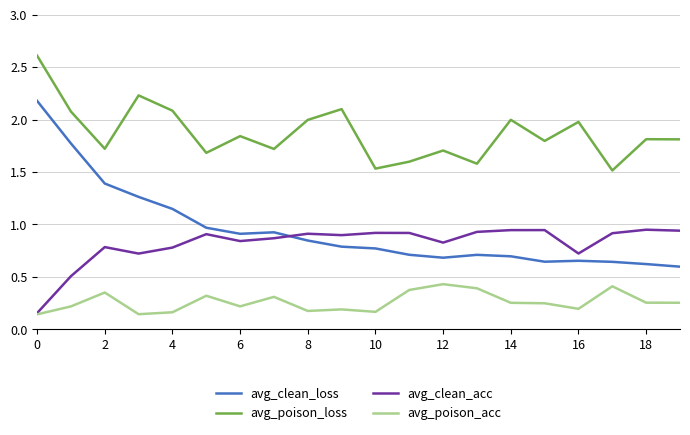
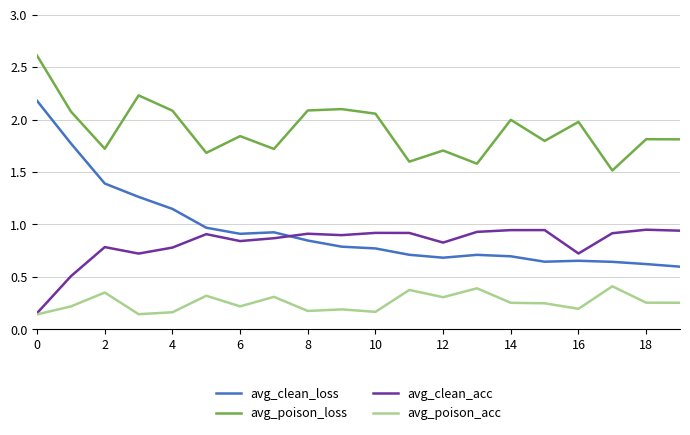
avg_poison_loss, 8: 2.00 -> 2.09
avg_poison_loss, 10: 1.53 -> 2.06
avg_poison_acc, 12: 0.43 -> 0.31
